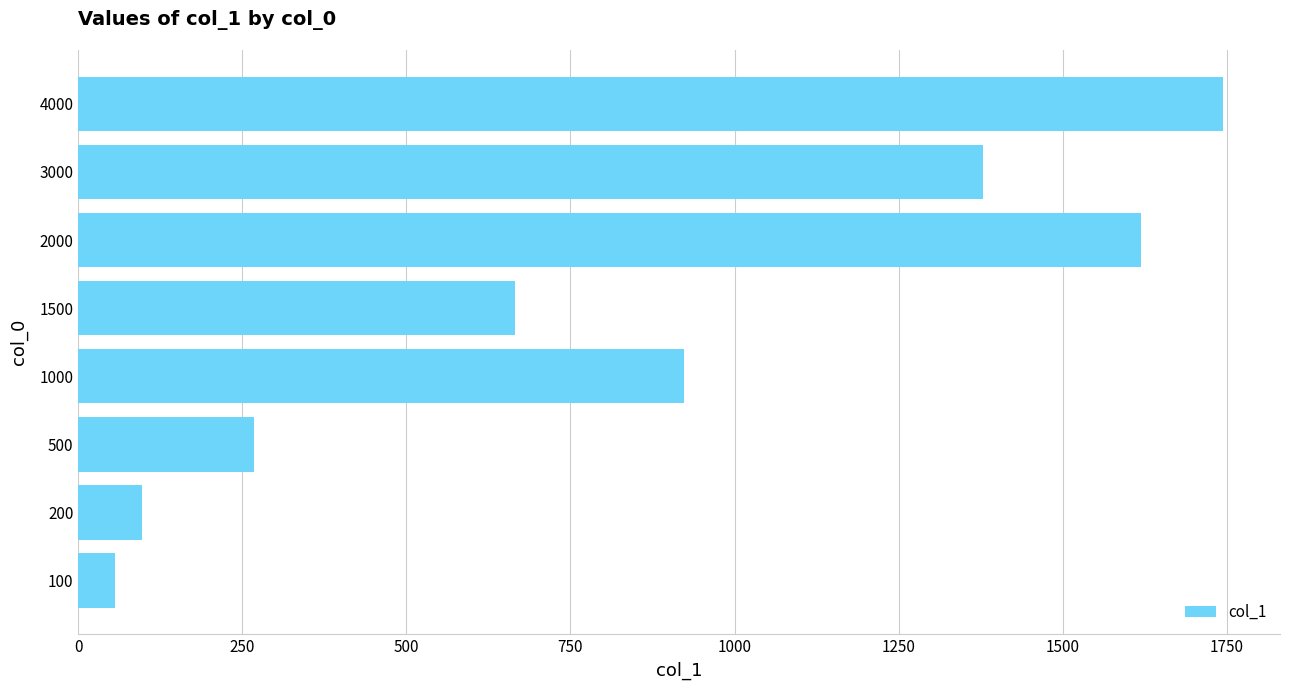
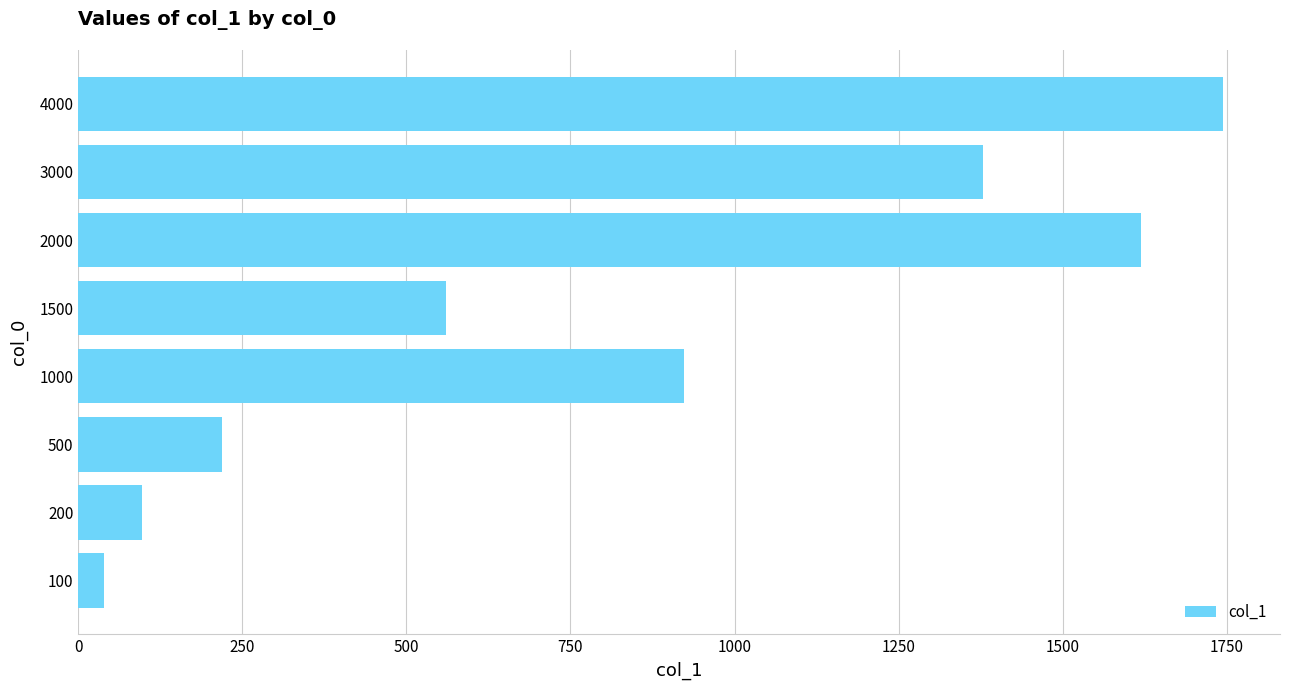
1500: 670 -> 560
500: 270 -> 220
100: 60 -> 40
